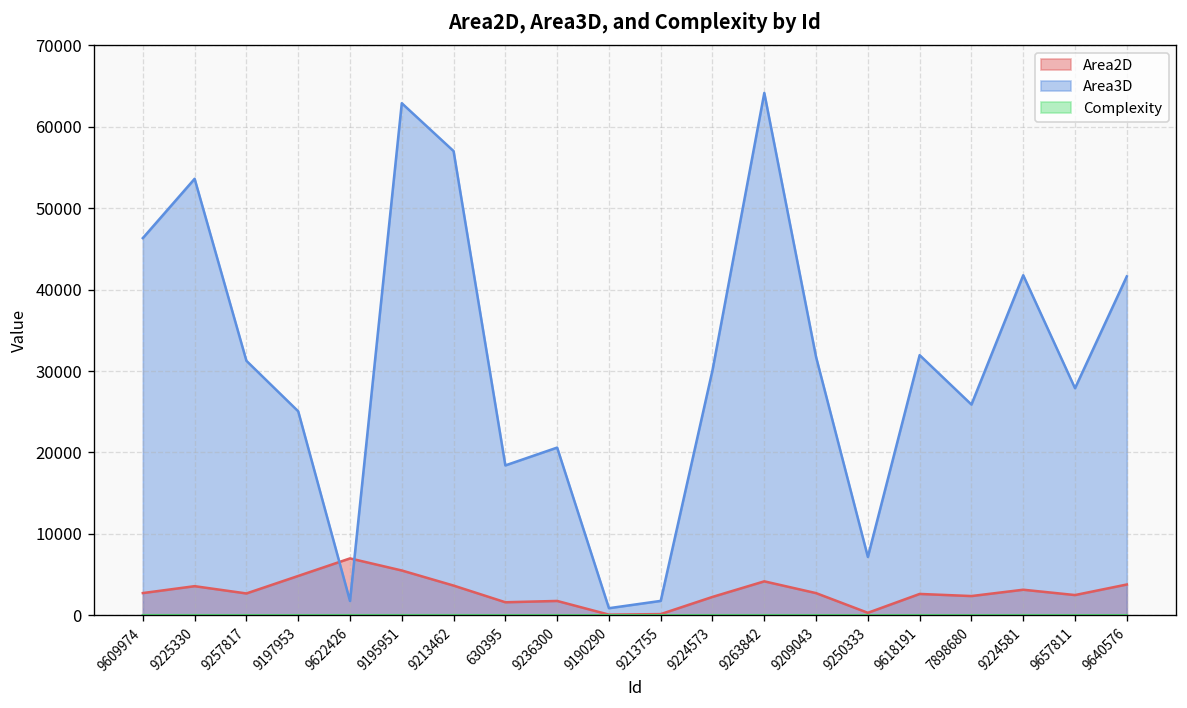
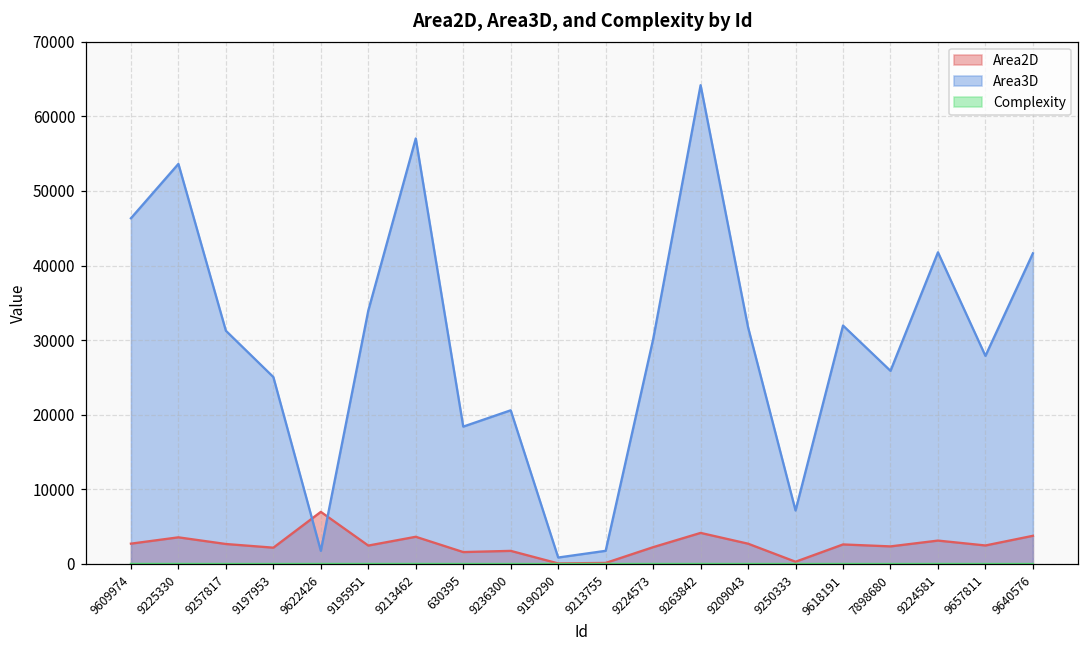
Area2D, 9197953: 5000 -> 2000
Area2D, 9195951: 6000 -> 2000
Area3D, 9195951: 63000 -> 34000
